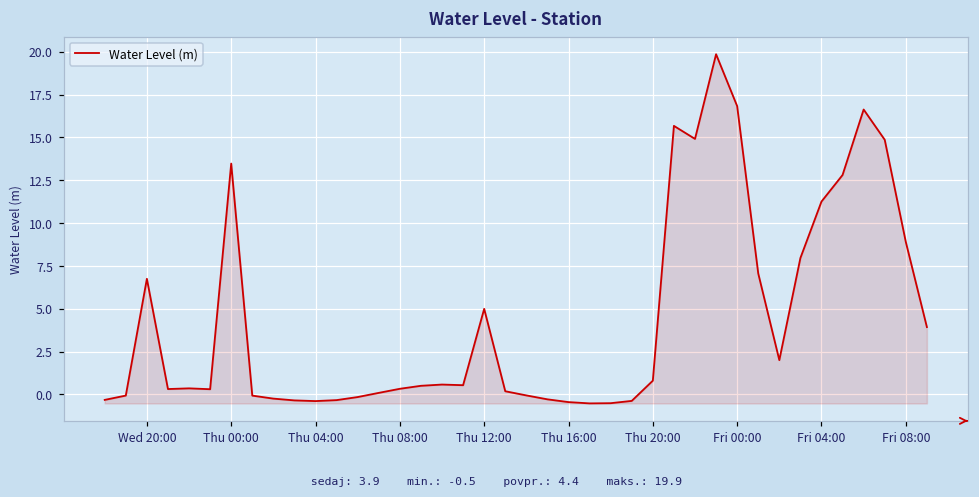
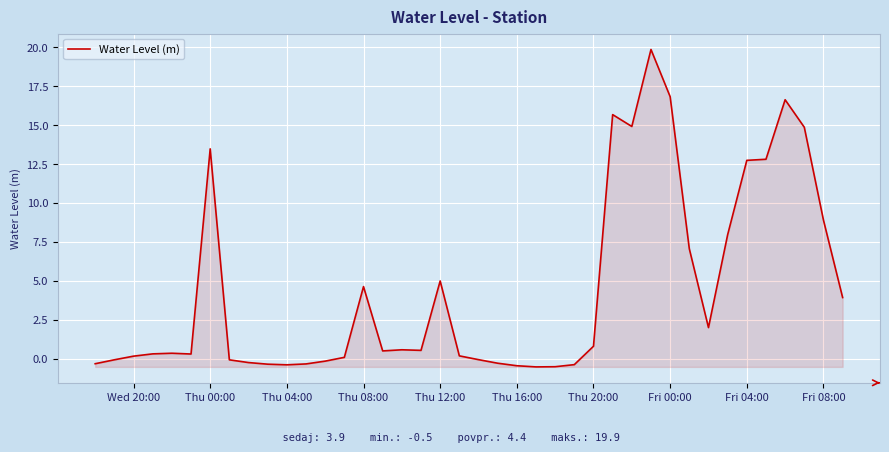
Wed 20:00: 6.7 -> 0.2
Thu 08:00: 0.3 -> 4.6
Fri 04:00: 11.3 -> 12.7
